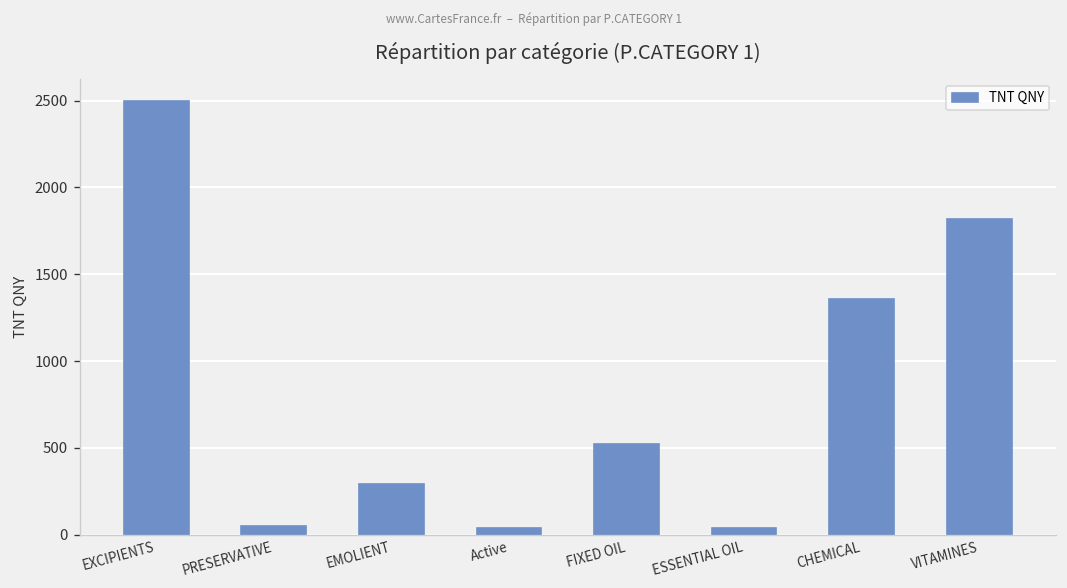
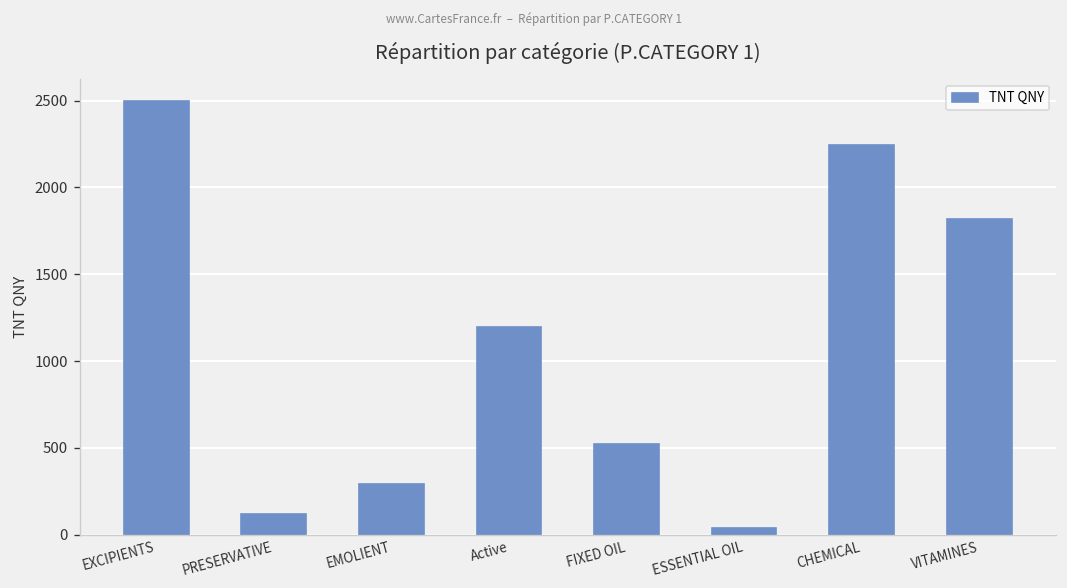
PRESERVATIVE: 50 -> 120
Active: 40 -> 1190
CHEMICAL: 1360 -> 2250
